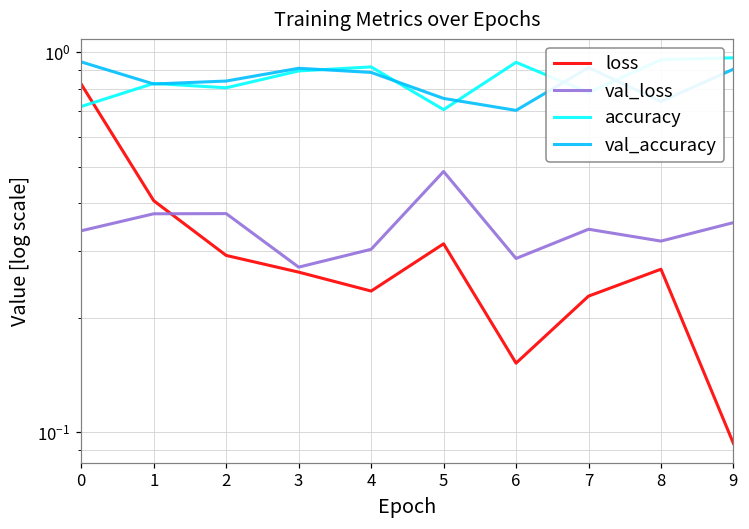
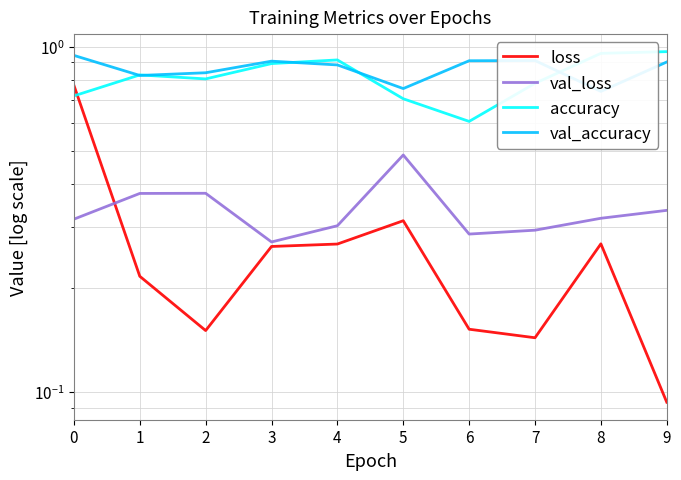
loss, 0: 0.82 -> 0.77
val_loss, 0: 0.34 -> 0.32
loss, 1: 0.41 -> 0.22
loss, 2: 0.29 -> 0.15
loss, 4: 0.24 -> 0.27
accuracy, 6: 0.94 -> 0.61
val_accuracy, 6: 0.70 -> 0.91
loss, 7: 0.23 -> 0.144
val_loss, 7: 0.34 -> 0.29
val_loss, 9: 0.36 -> 0.34
